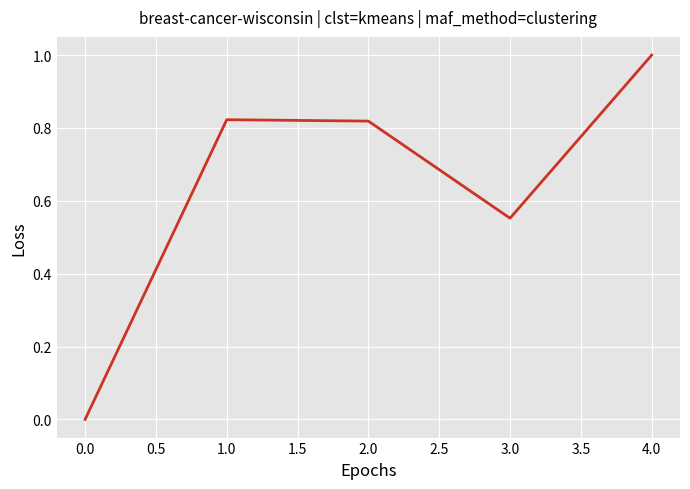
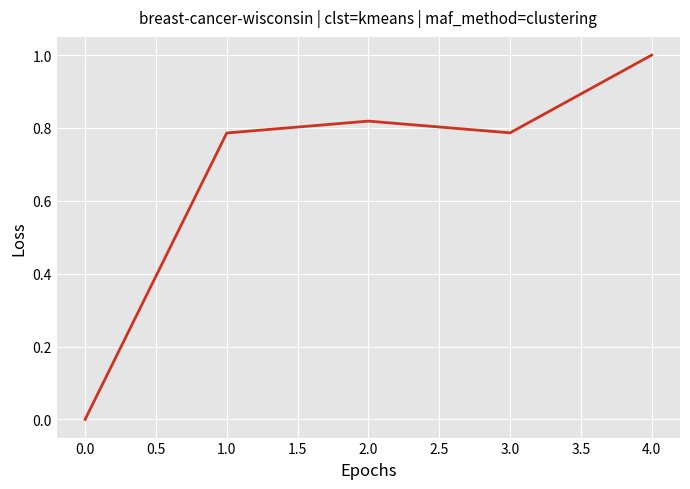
1.0: 0.82 -> 0.79
3.0: 0.55 -> 0.79
